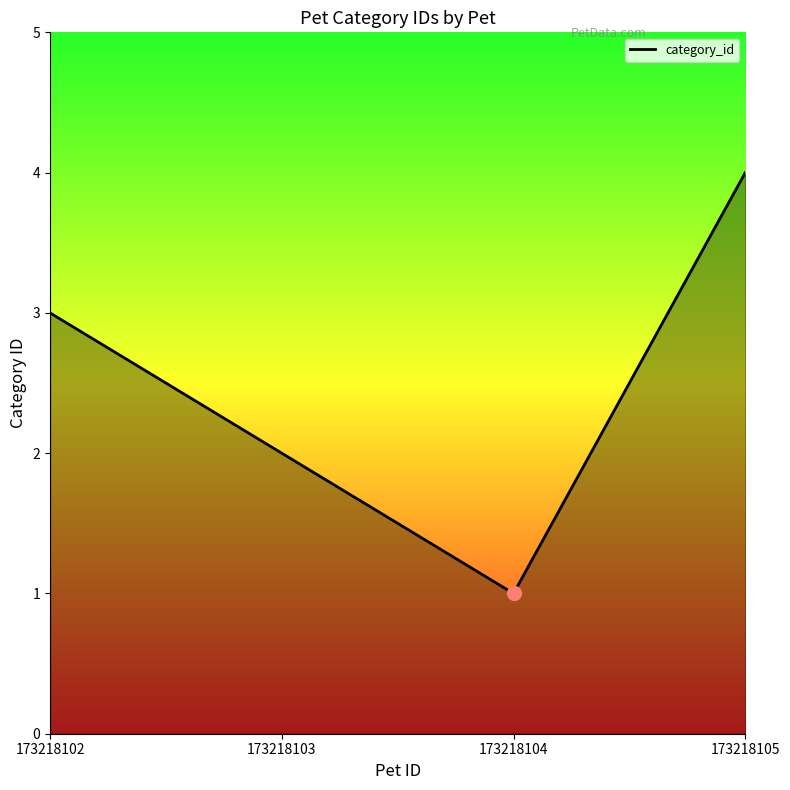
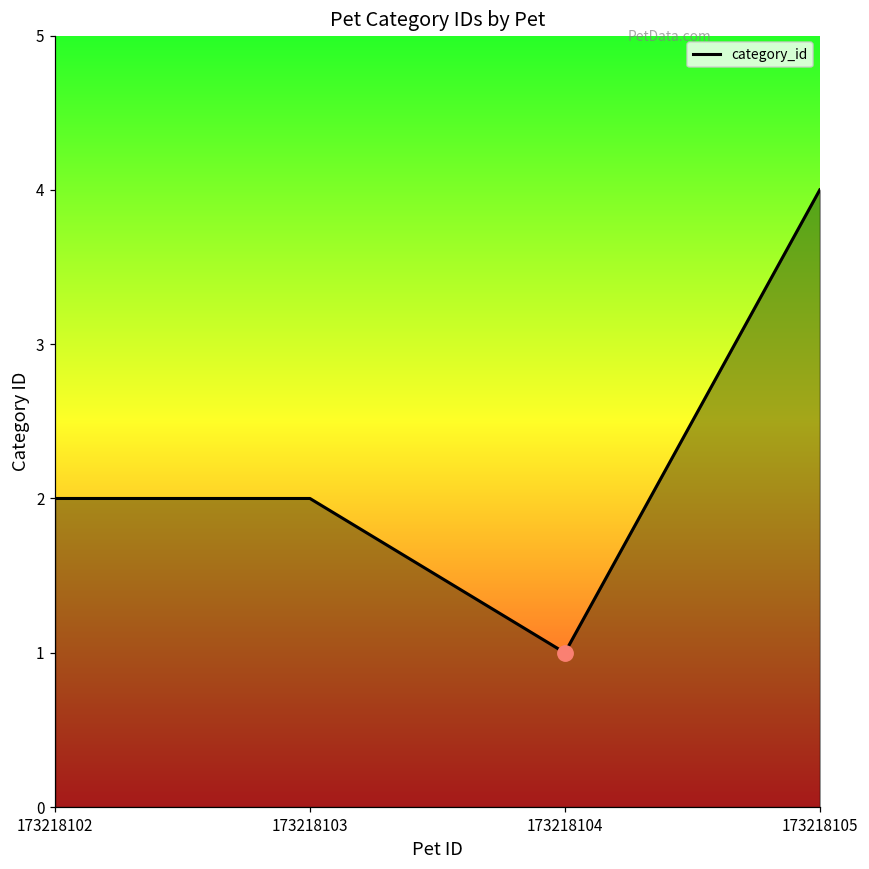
category_id, 173218102: 3 -> 2
